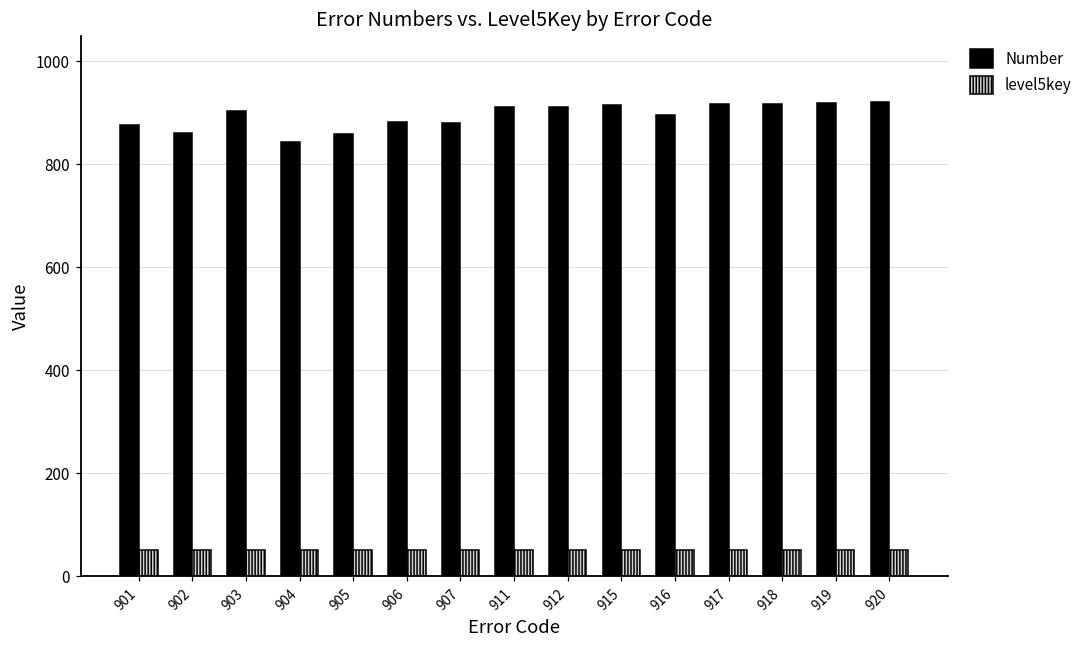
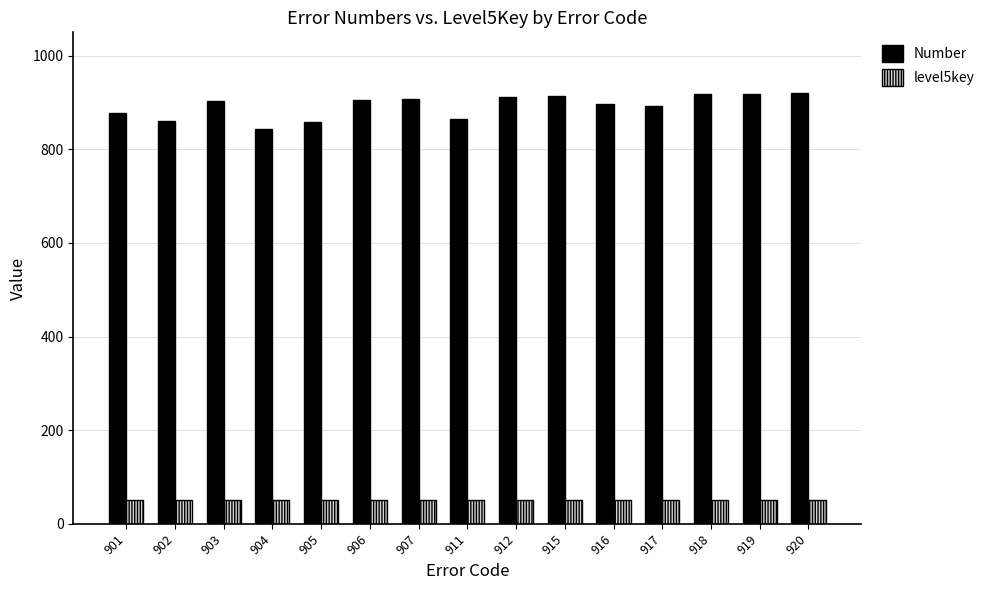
Number, 906: 880 -> 910
Number, 907: 880 -> 910
Number, 911: 910 -> 860
Number, 917: 920 -> 890
